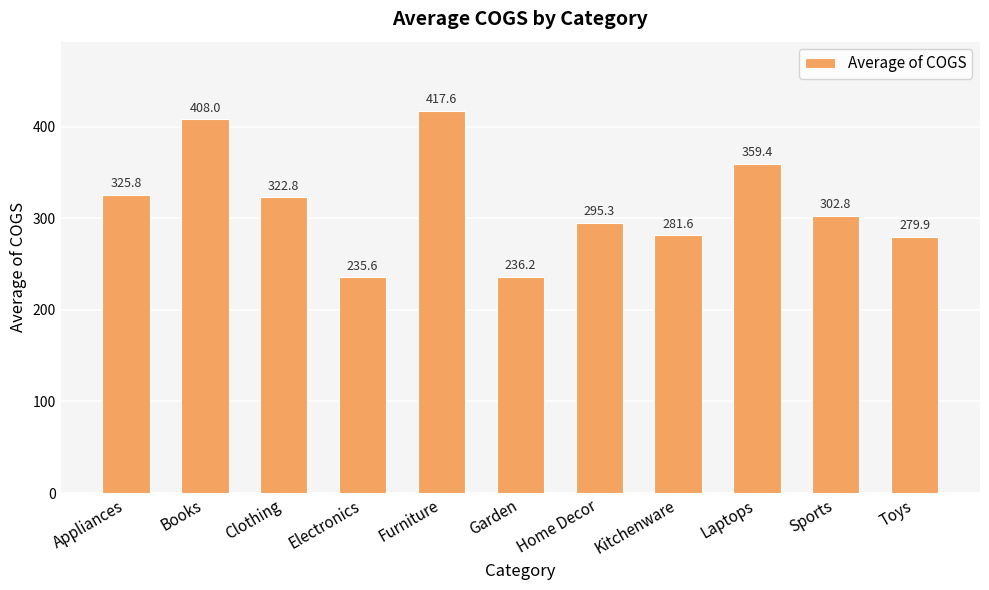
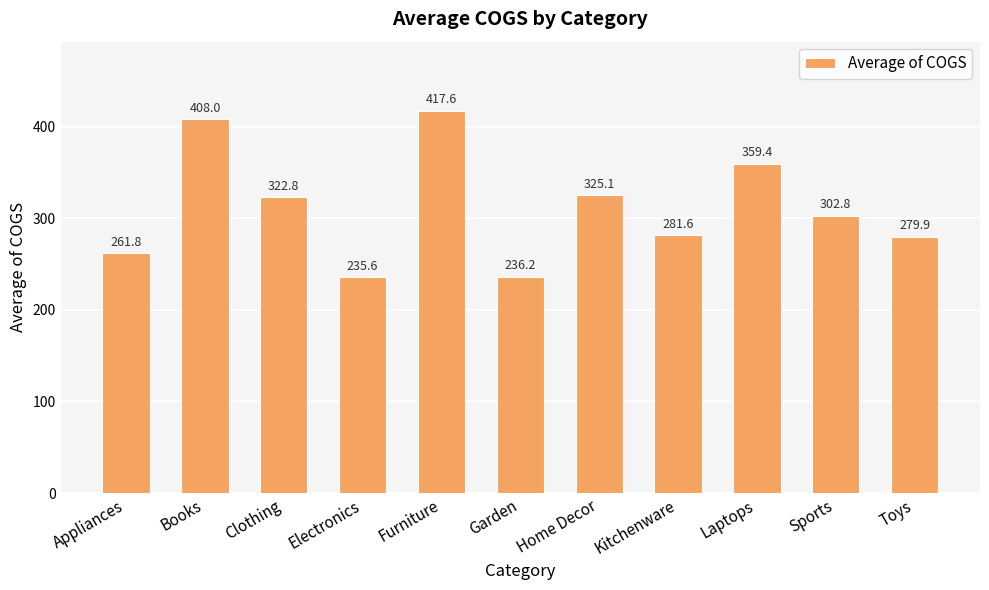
Appliances: 325.8 -> 261.8
Home Decor: 295.3 -> 325.1
